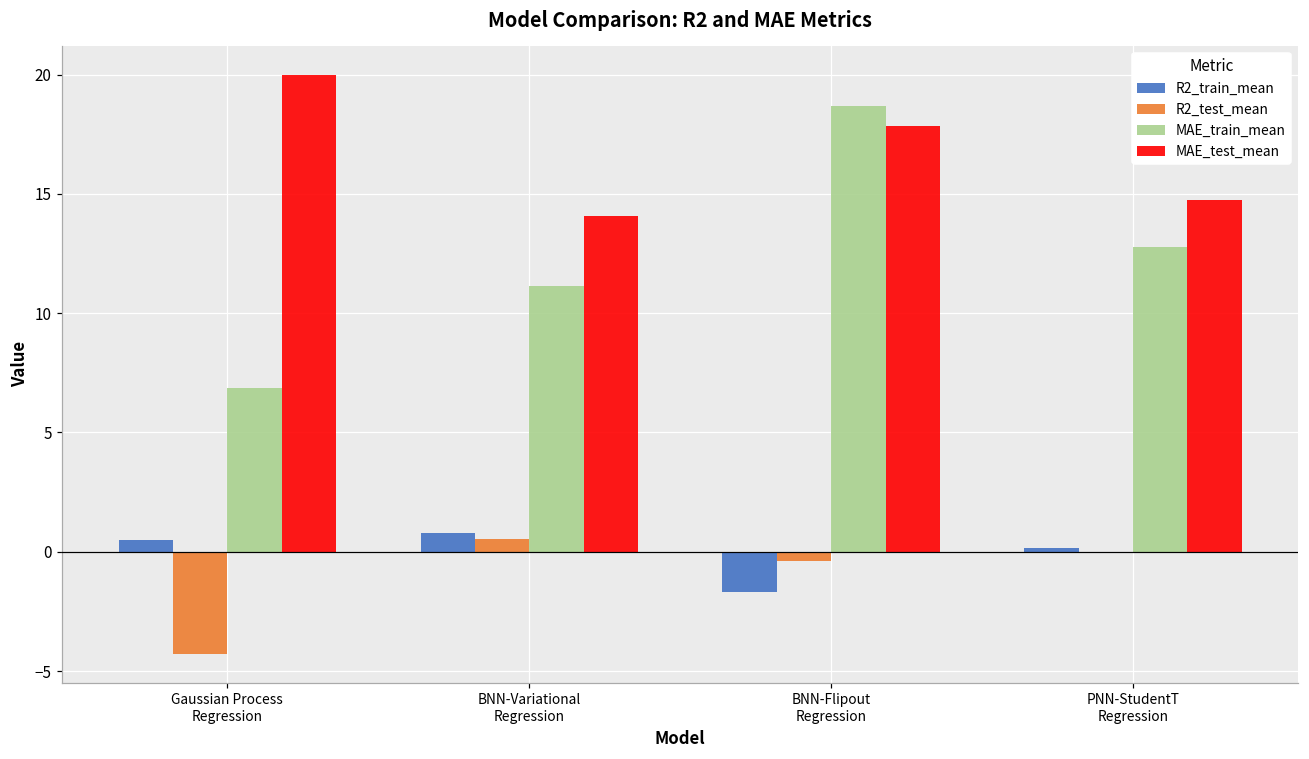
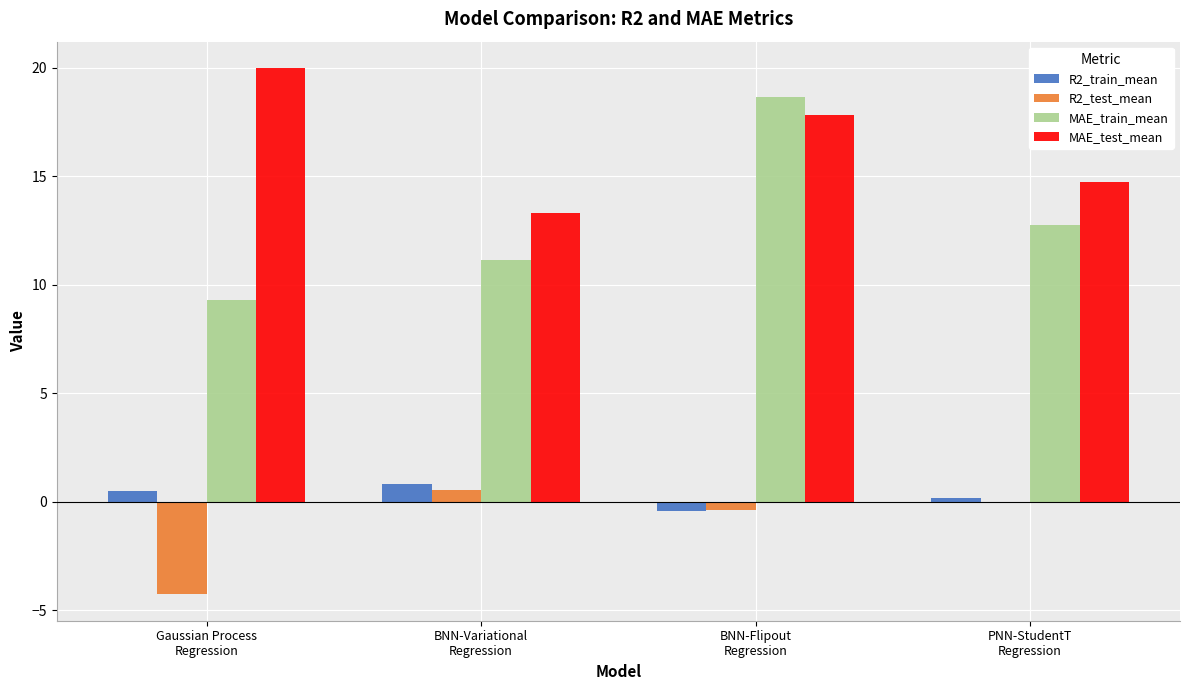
MAE_train_mean, Gaussian Process Regression: 6.8 -> 9.3
MAE_test_mean, BNN-Variational Regression: 14.1 -> 13.3
R2_train_mean, BNN-Flipout Regression: -1.7 -> -0.4
